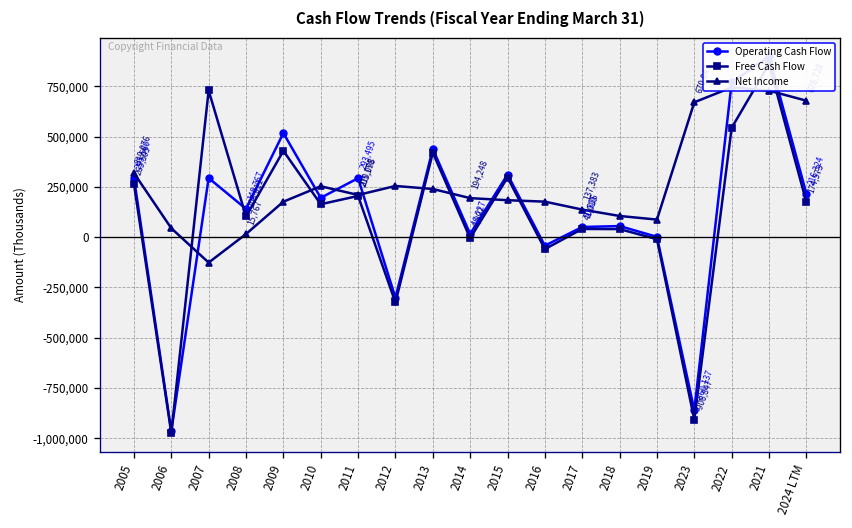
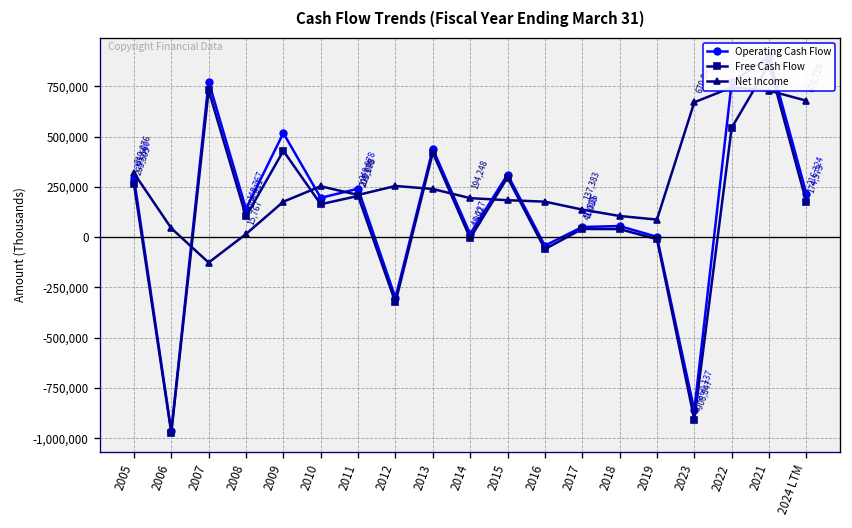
Operating Cash Flow, 2007: 290,000 -> 770,000
Operating Cash Flow, 2011: 293,495 -> 240,978
